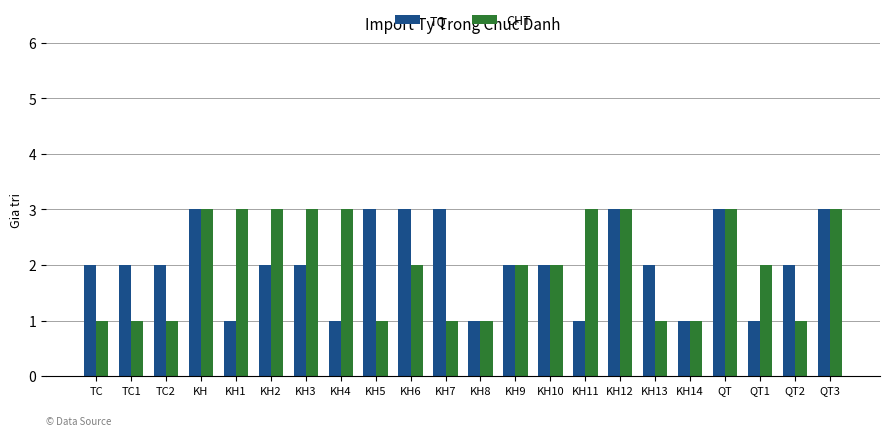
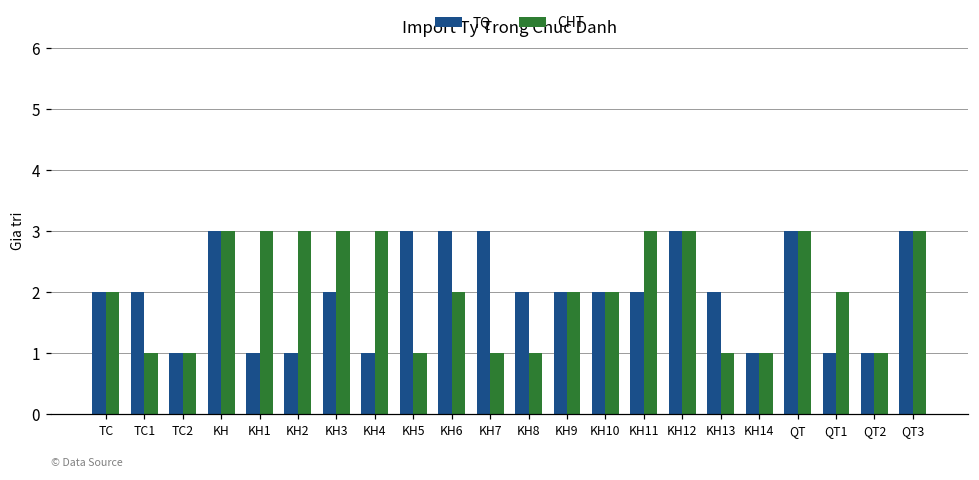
CHT, TC: 1 -> 2
TQ, TC2: 2 -> 1
TQ, KH2: 2 -> 1
TQ, KH8: 1 -> 2
TQ, KH11: 1 -> 2
TQ, QT2: 2 -> 1
